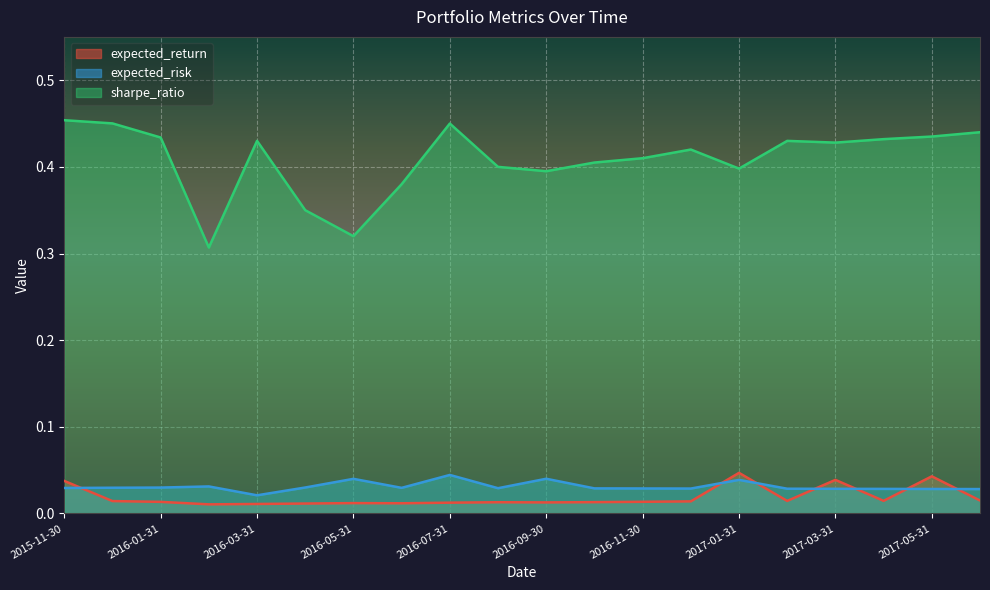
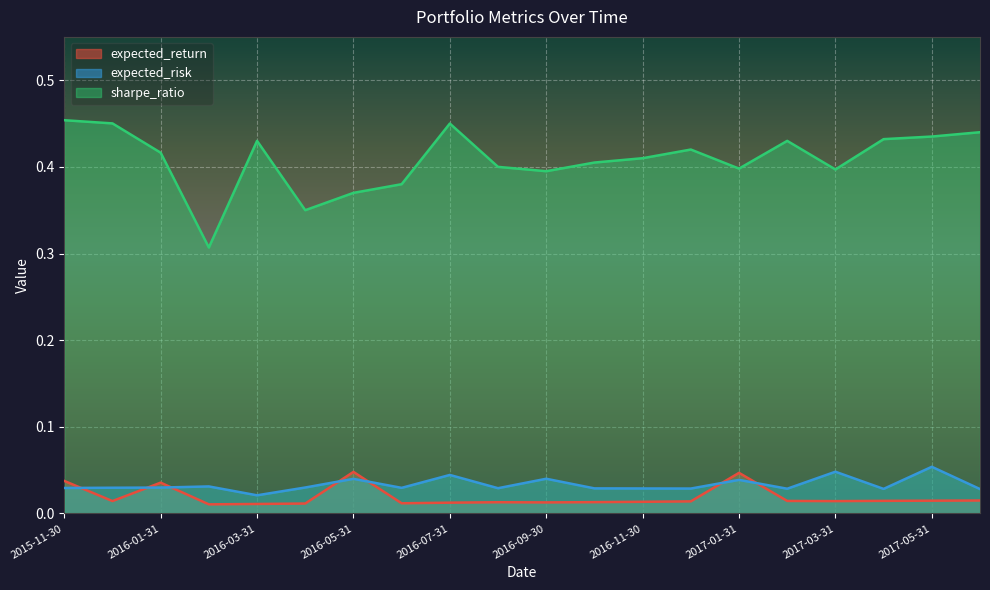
expected_return, 2016-01-31: 0.01 -> 0.04
sharpe_ratio, 2016-01-31: 0.43 -> 0.42
expected_return, 2016-05-31: 0.01 -> 0.05
sharpe_ratio, 2016-05-31: 0.32 -> 0.37
expected_return, 2017-03-31: 0.04 -> 0.01
expected_risk, 2017-03-31: 0.03 -> 0.05
sharpe_ratio, 2017-03-31: 0.43 -> 0.40
expected_return, 2017-05-31: 0.04 -> 0.01
expected_risk, 2017-05-31: 0.03 -> 0.05
